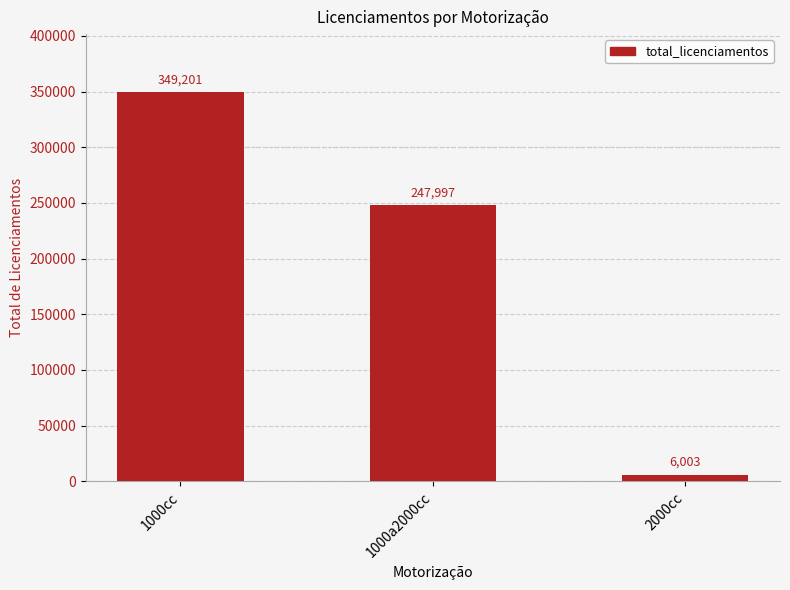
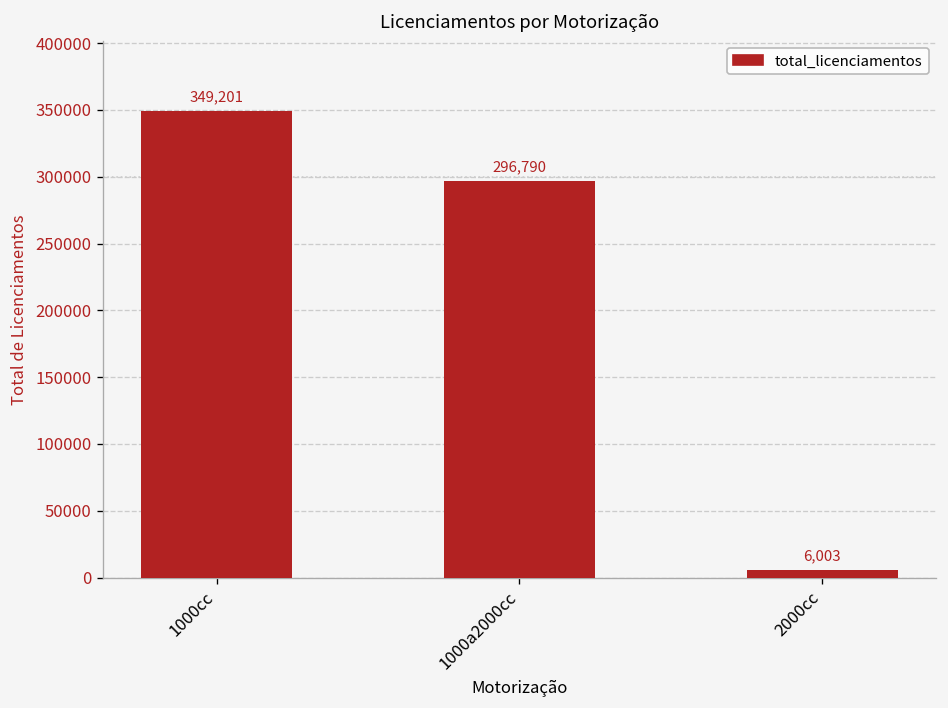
1000a2000cc: 247,997 -> 296,790
